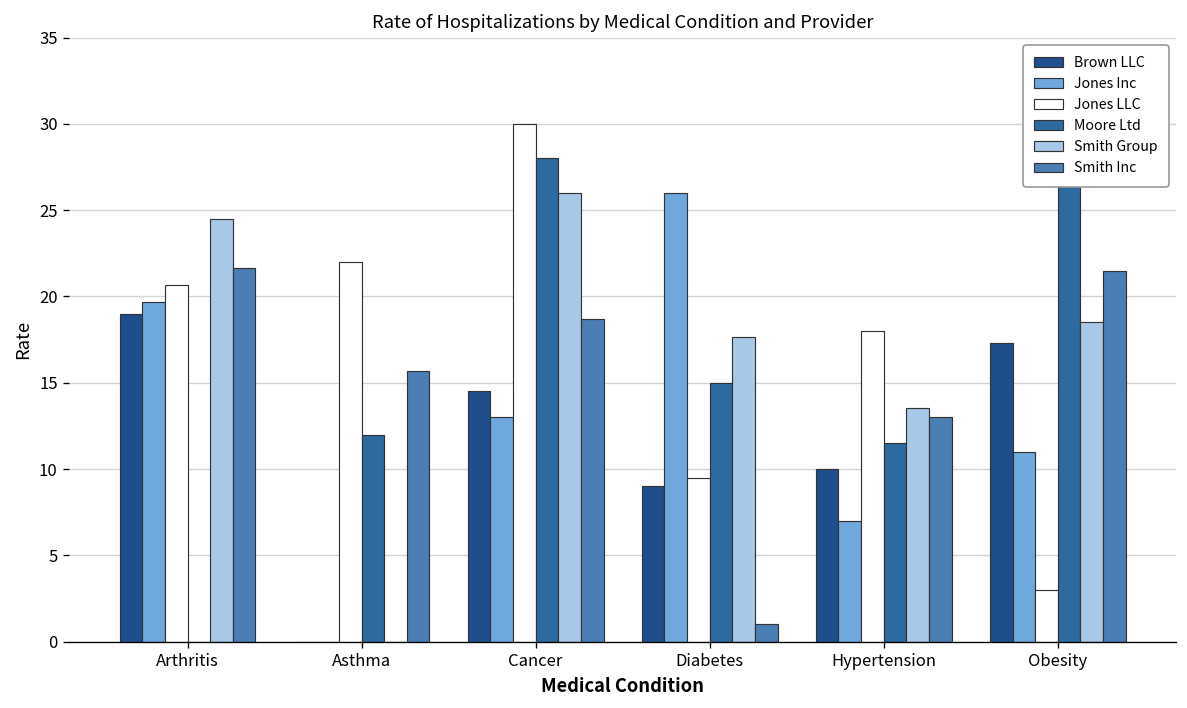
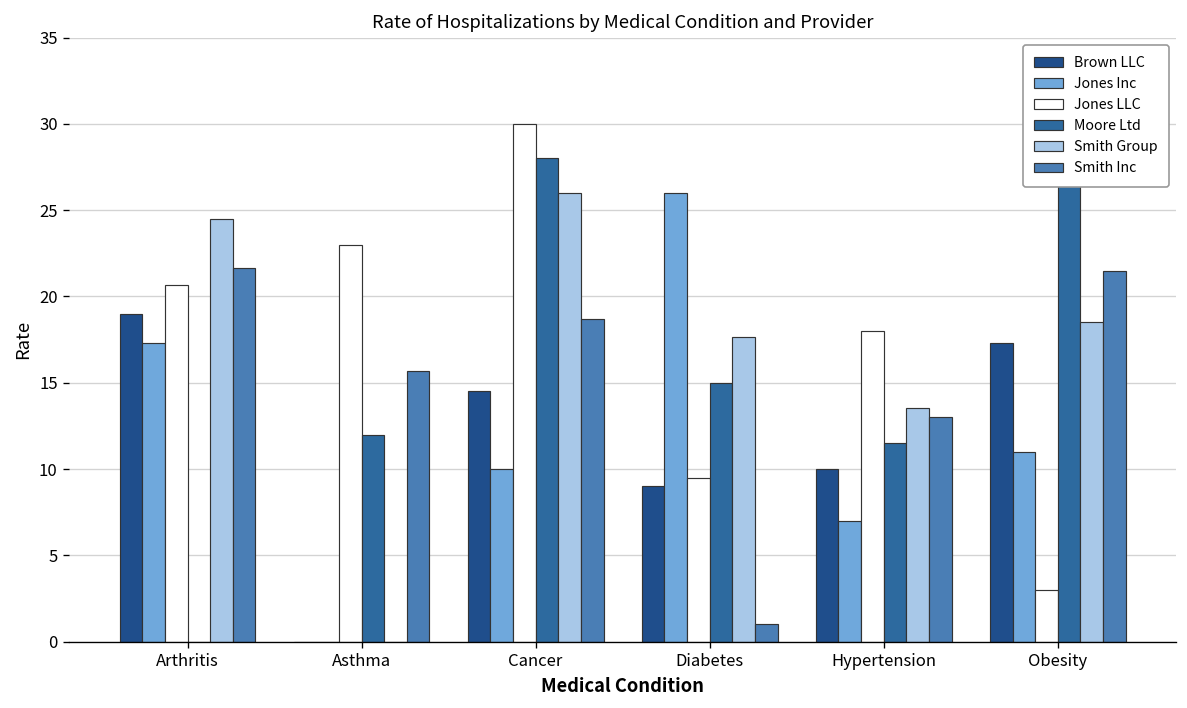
Jones Inc, Arthritis: 19.7 -> 17.3
Jones LLC, Asthma: 22 -> 23
Jones Inc, Cancer: 13 -> 10
